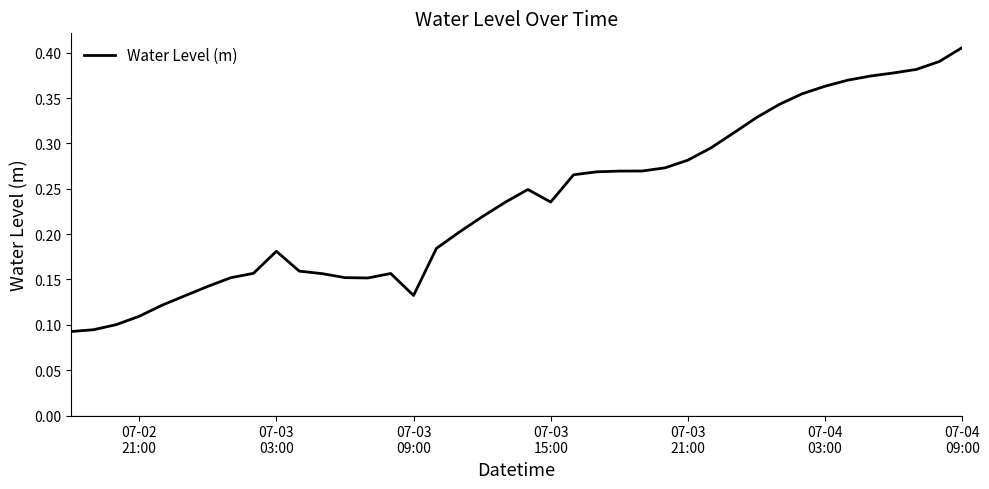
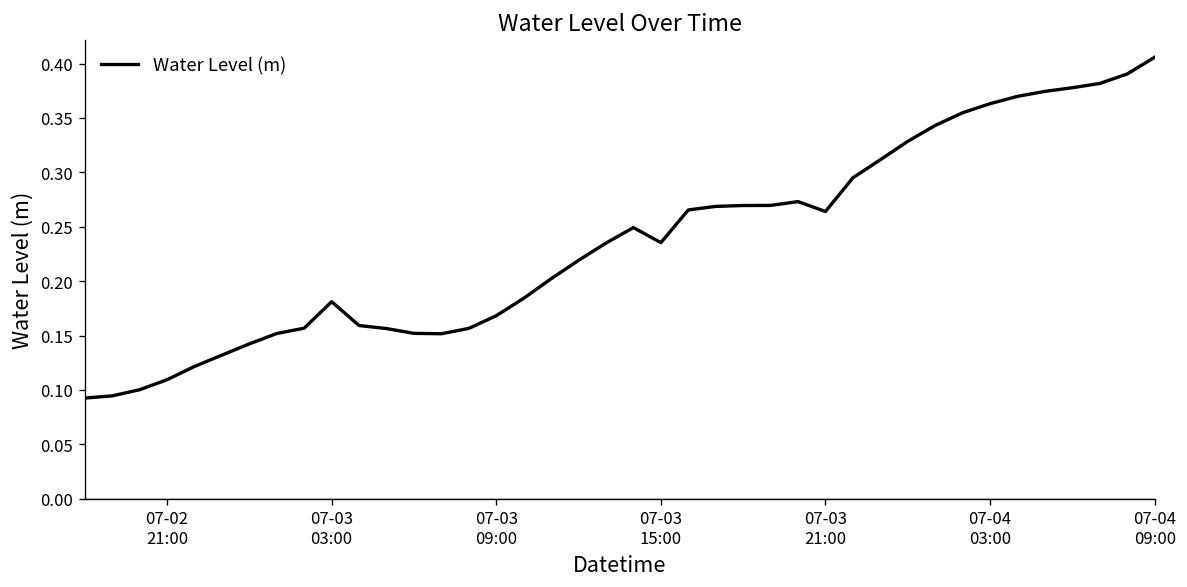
07-03 09:00: 0.13 -> 0.17
07-03 21:00: 0.28 -> 0.26
